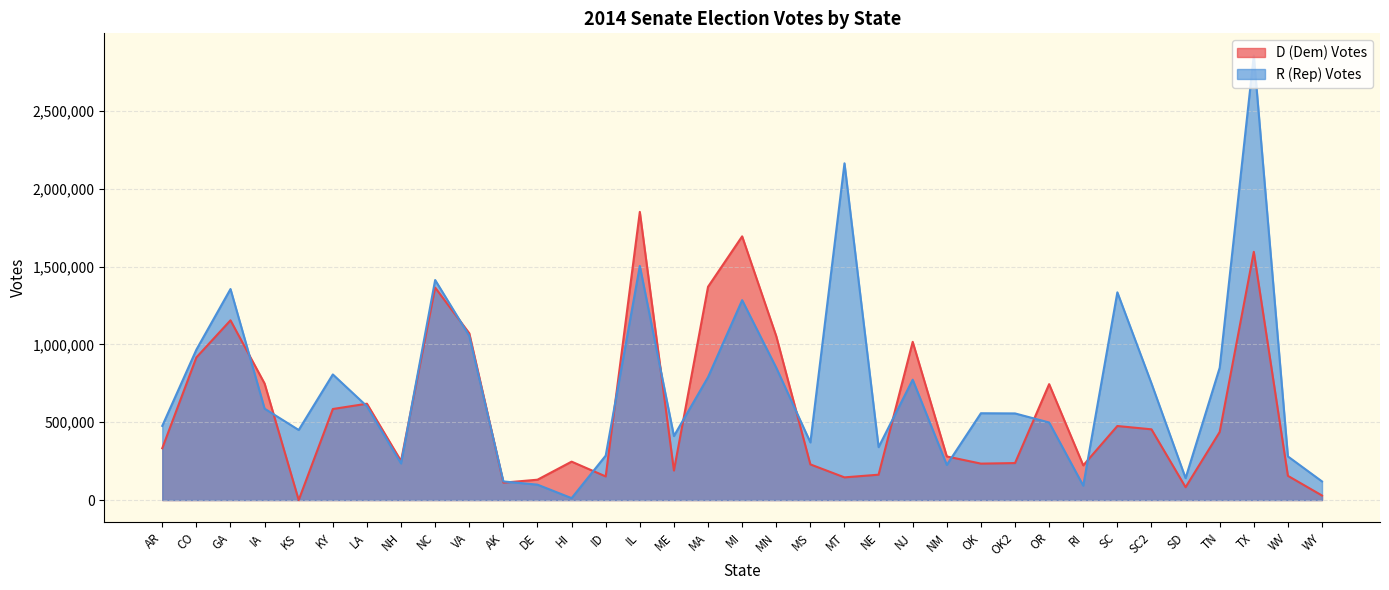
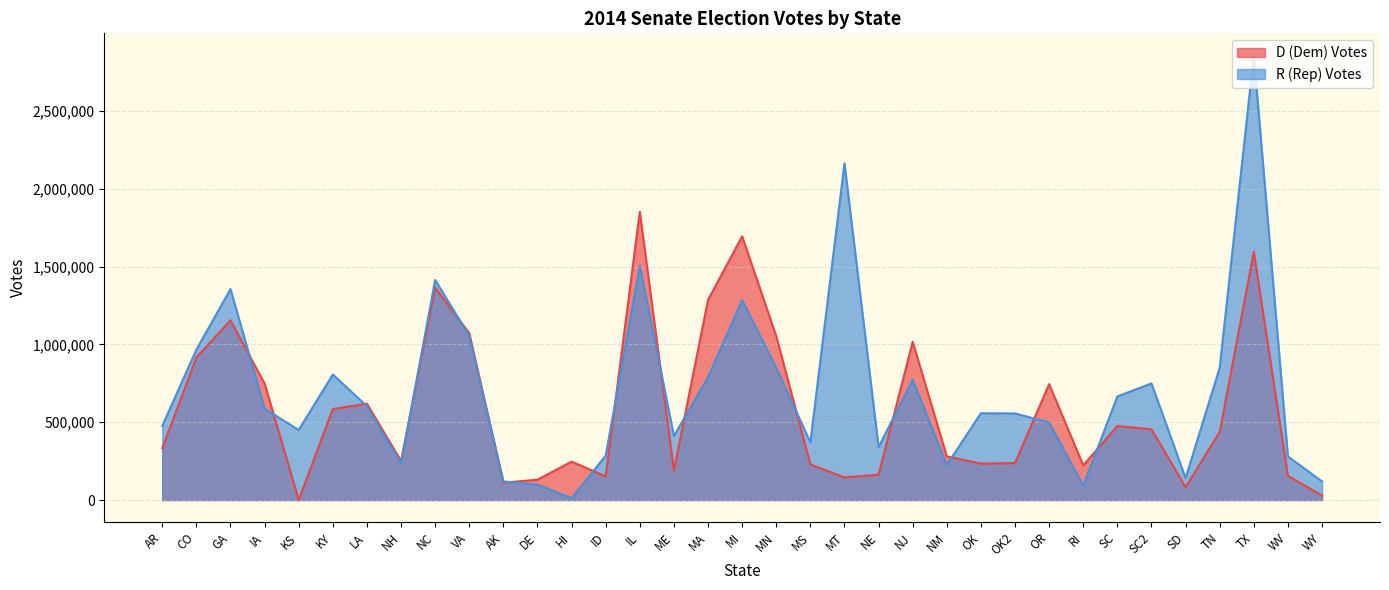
D (Dem) Votes, MA: 1,370,000 -> 1,290,000
R (Rep) Votes, SC: 1,330,000 -> 670,000
